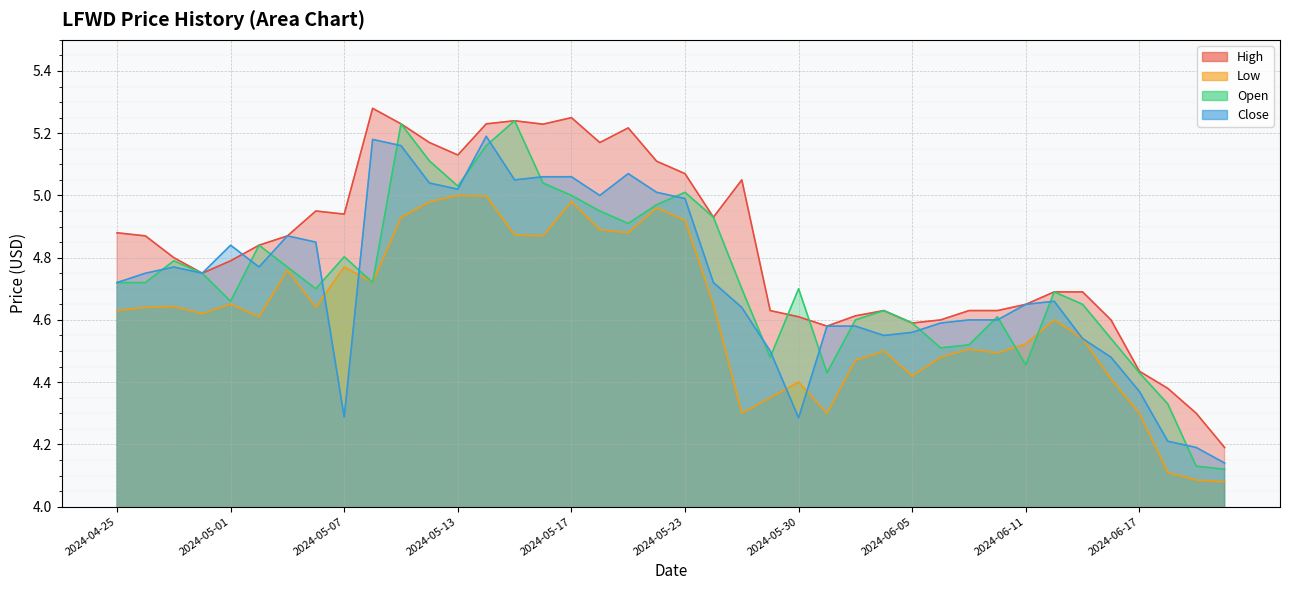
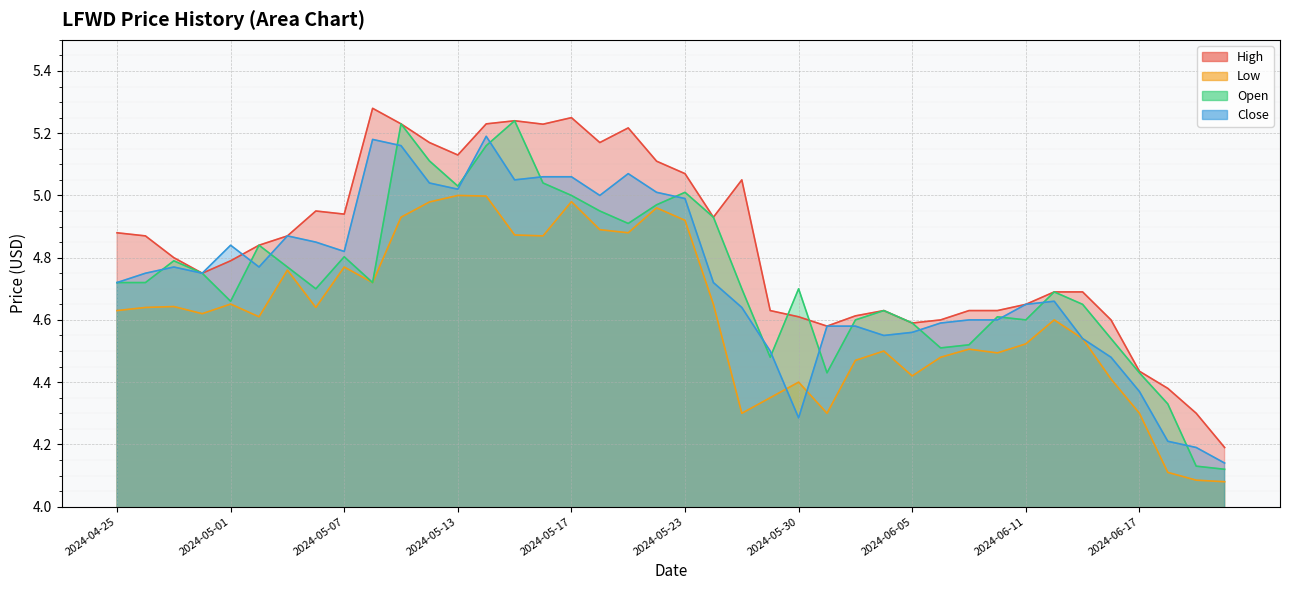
Close, 2024-05-07: 4.29 -> 4.82
Open, 2024-06-11: 4.46 -> 4.60
